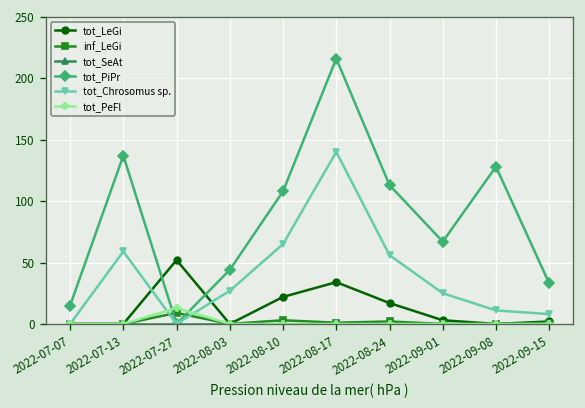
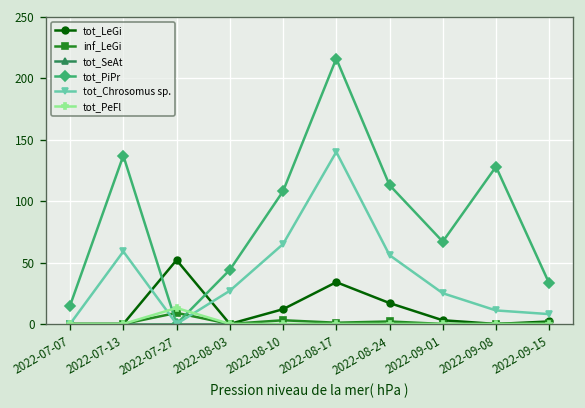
tot_LeGi, 2022-08-10: 22 -> 12
